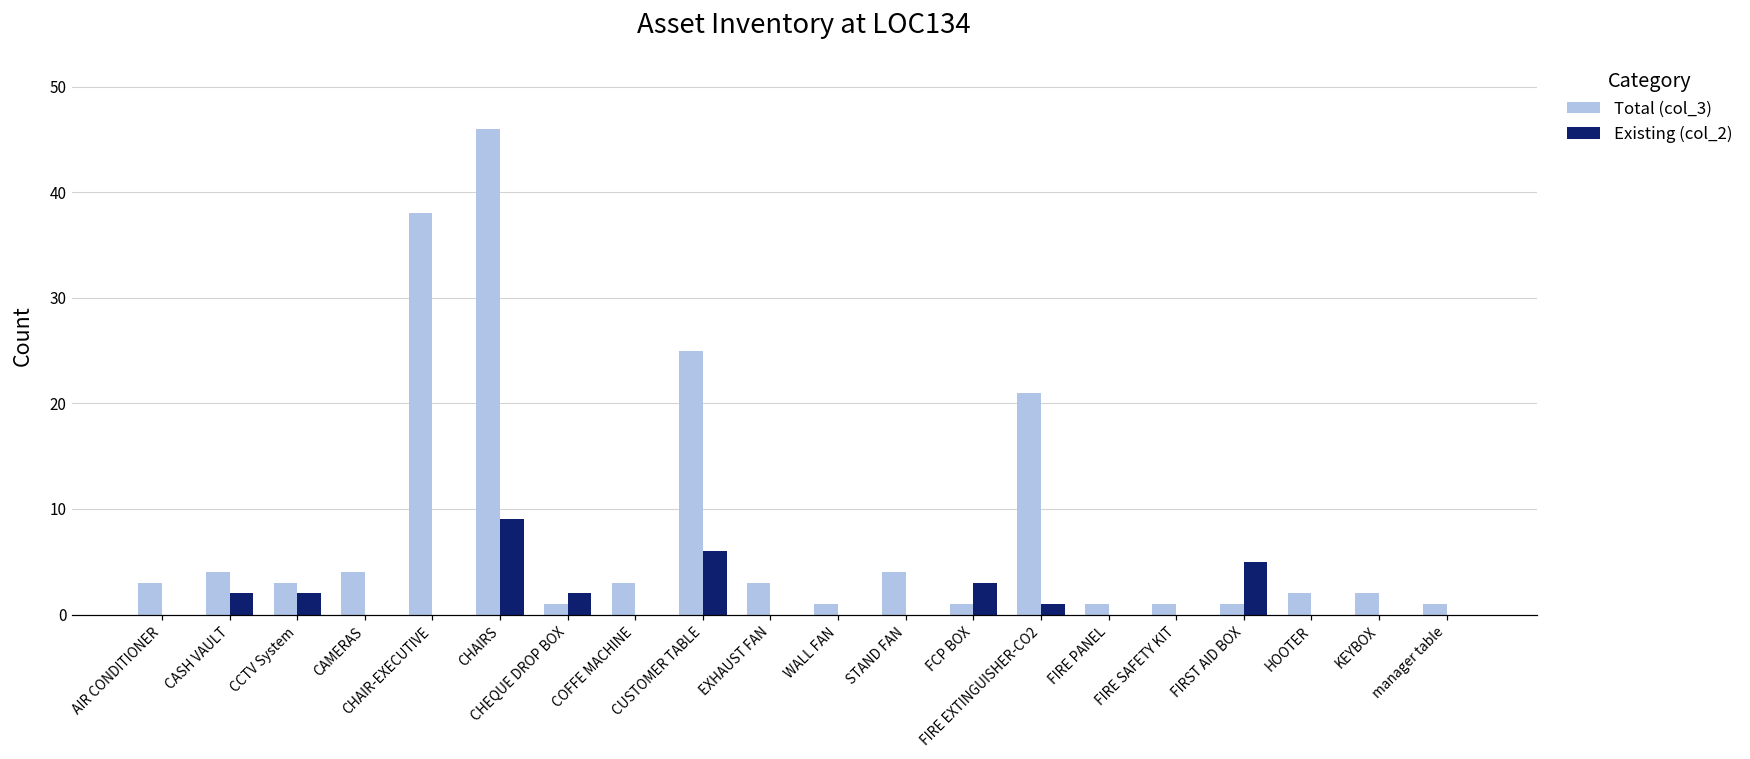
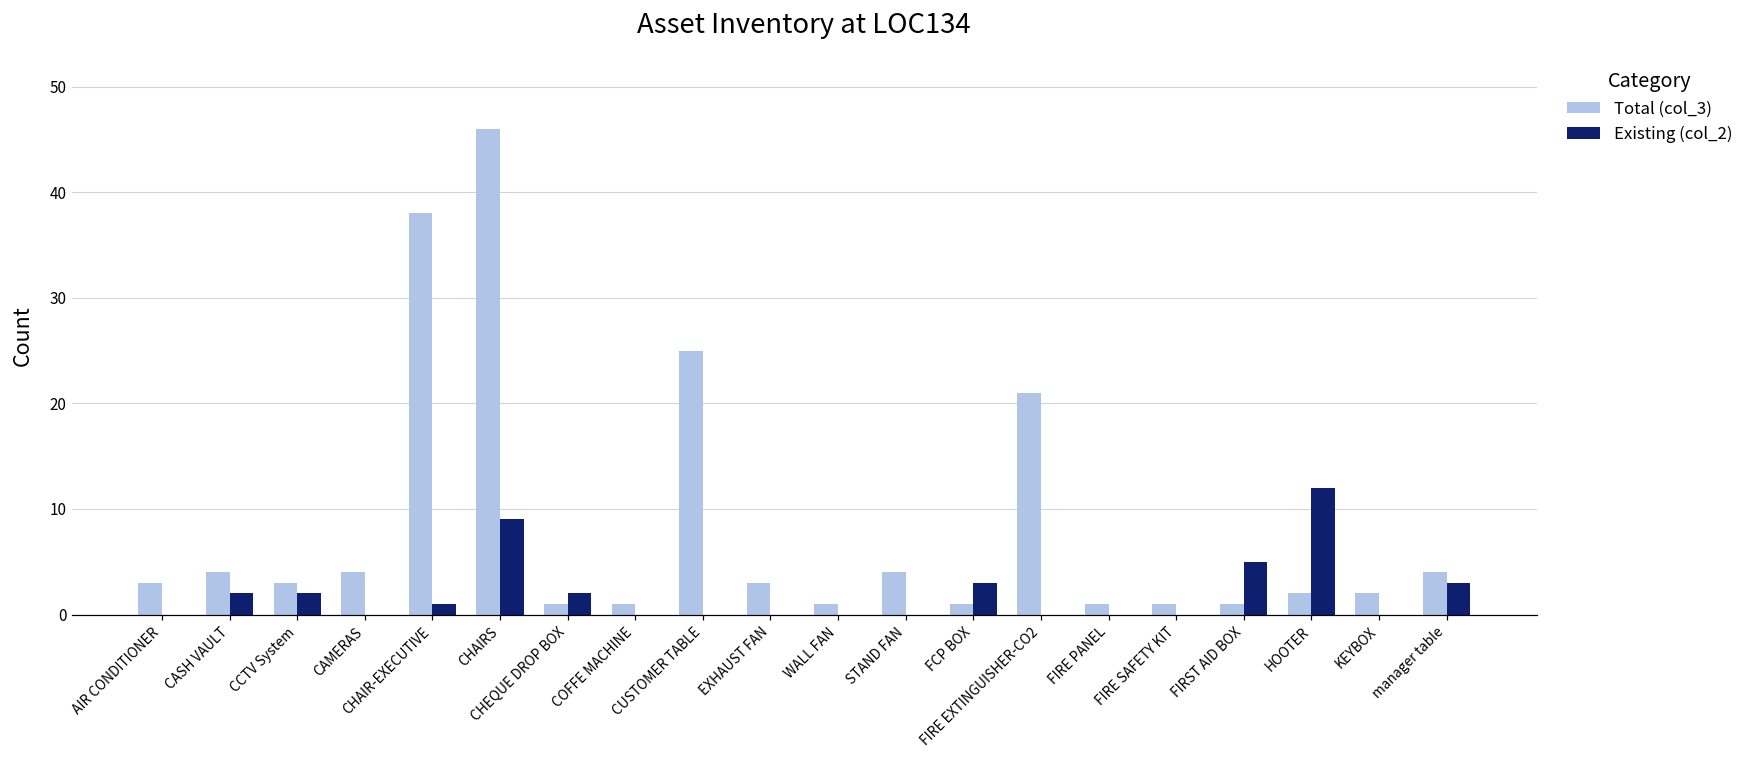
Existing (col_2), CHAIR-EXECUTIVE: 0 -> 1
Total (col_3), COFFE MACHINE: 3 -> 1
Existing (col_2), CUSTOMER TABLE: 6 -> 0
Existing (col_2), FIRE EXTINGUISHER-CO2: 1 -> 0
Existing (col_2), HOOTER: 0 -> 12
Total (col_3), manager table: 1 -> 4
Existing (col_2), manager table: 0 -> 3
